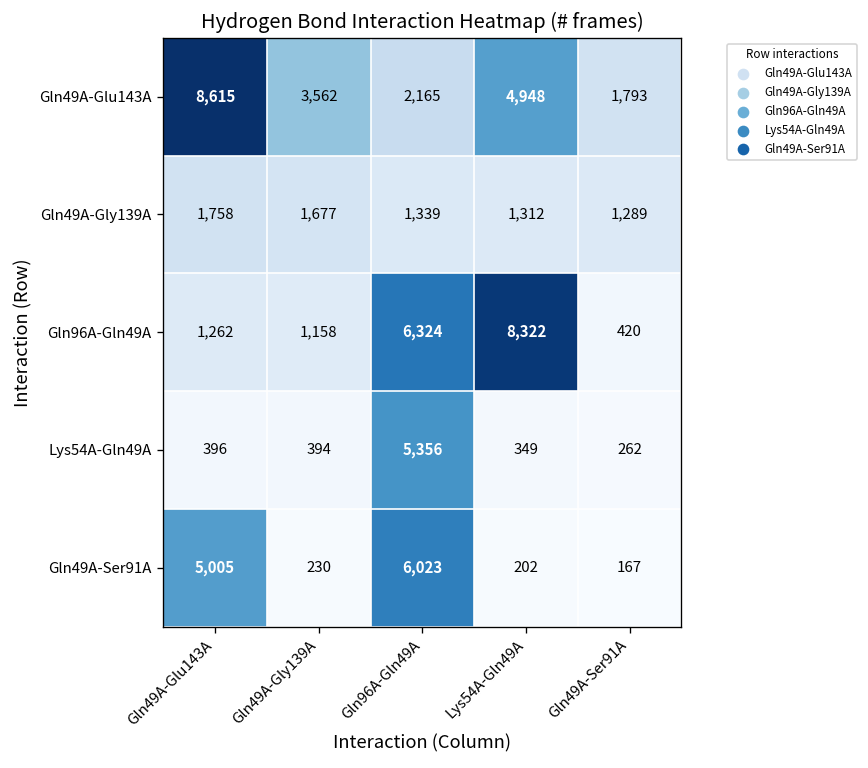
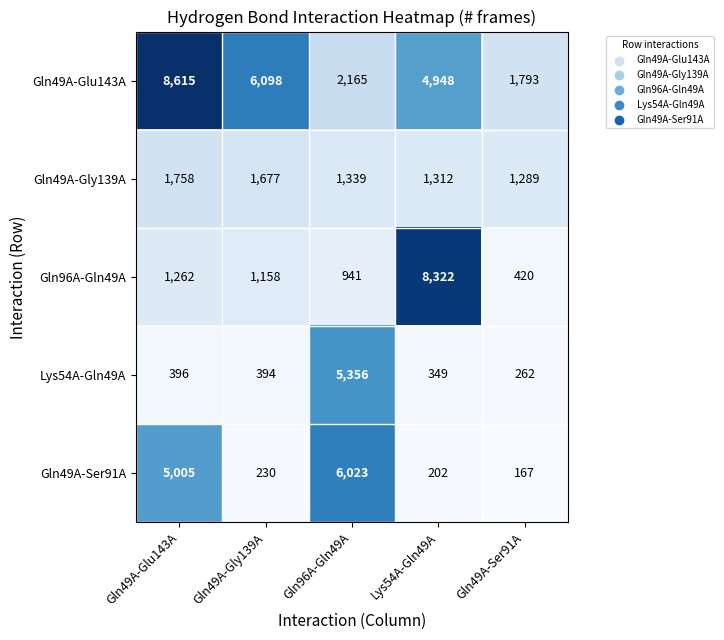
Gln49A-Glu143A, Gln49A-Gly139A: 3,562 -> 6,098
Gln96A-Gln49A, Gln96A-Gln49A: 6,324 -> 941
